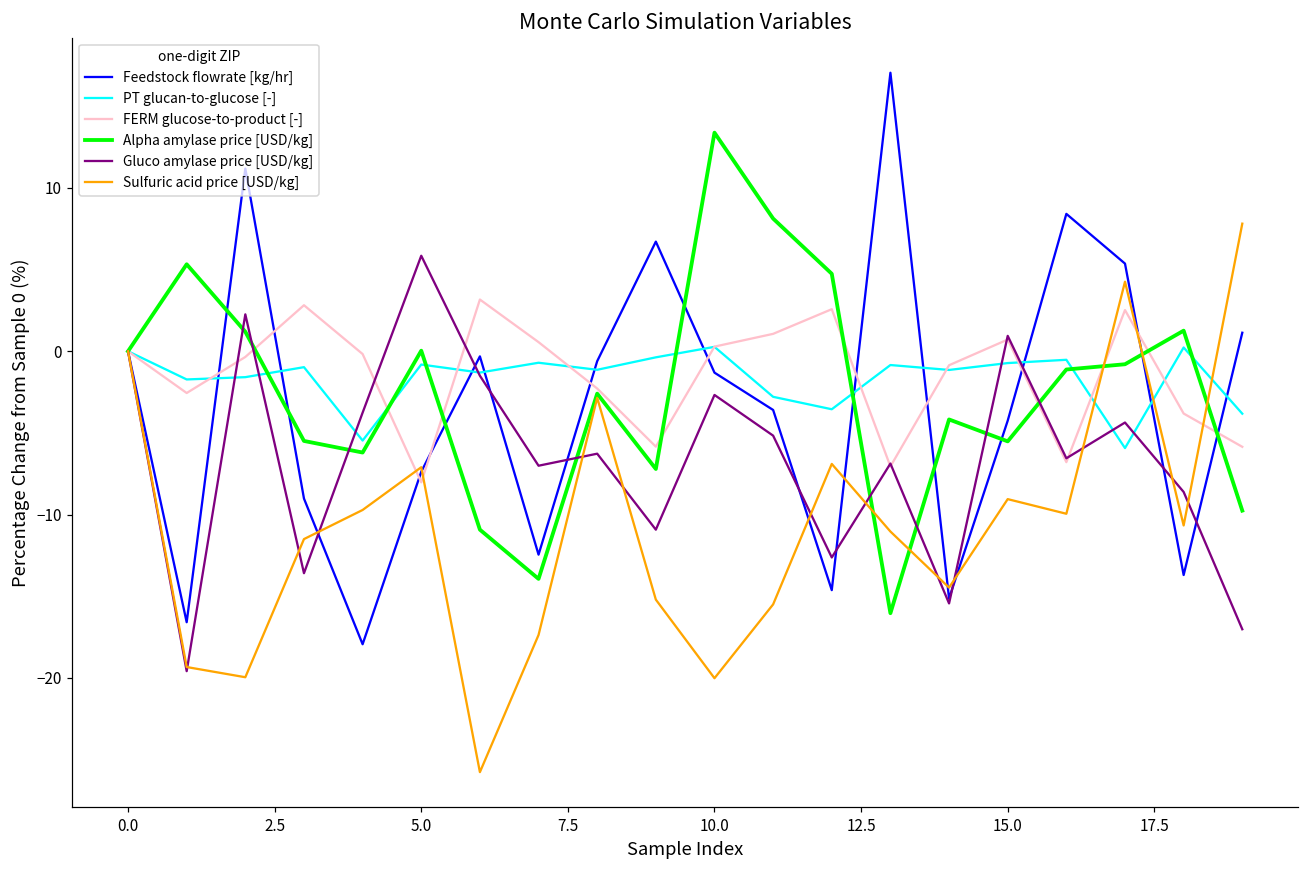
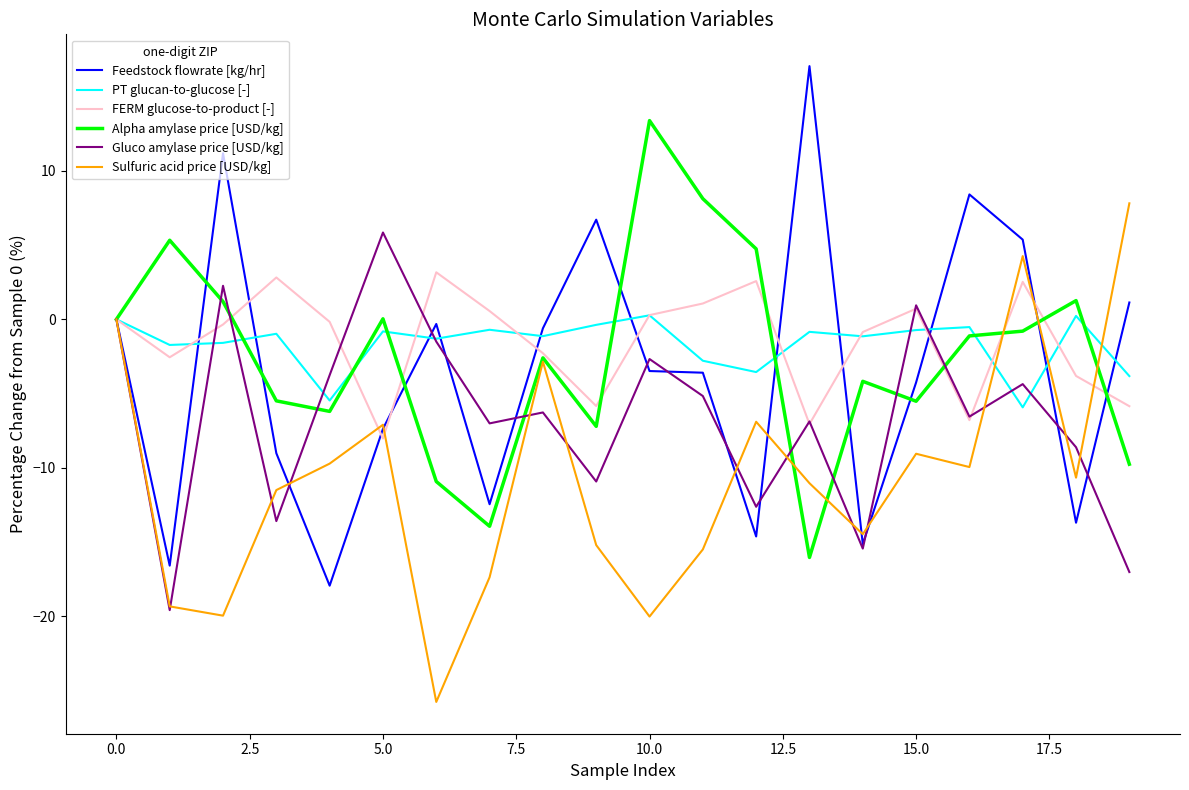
Feedstock flowrate [kg/hr], 10.0: -1.3 -> -3.5
